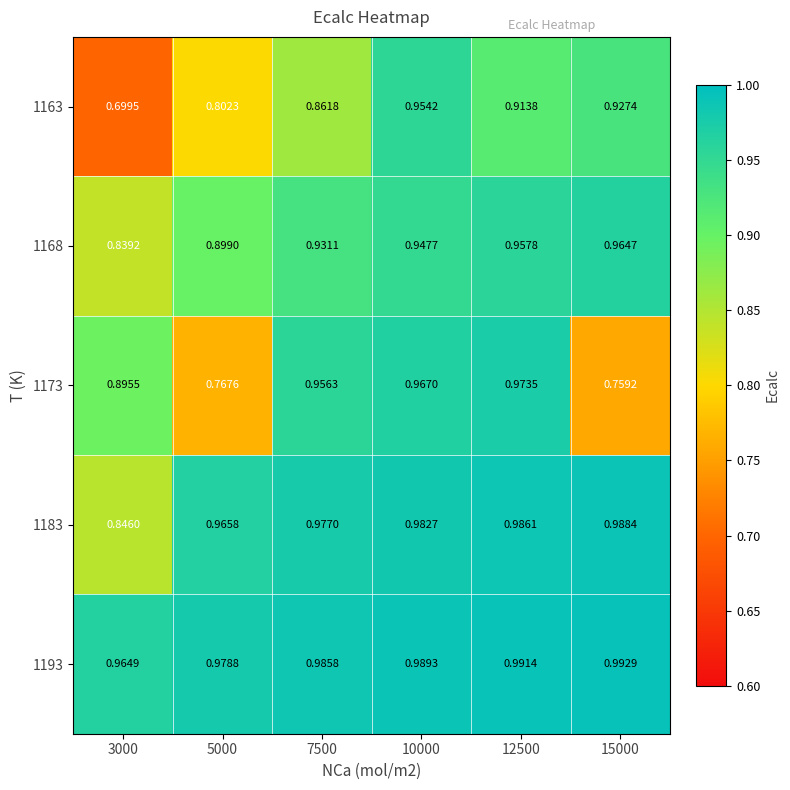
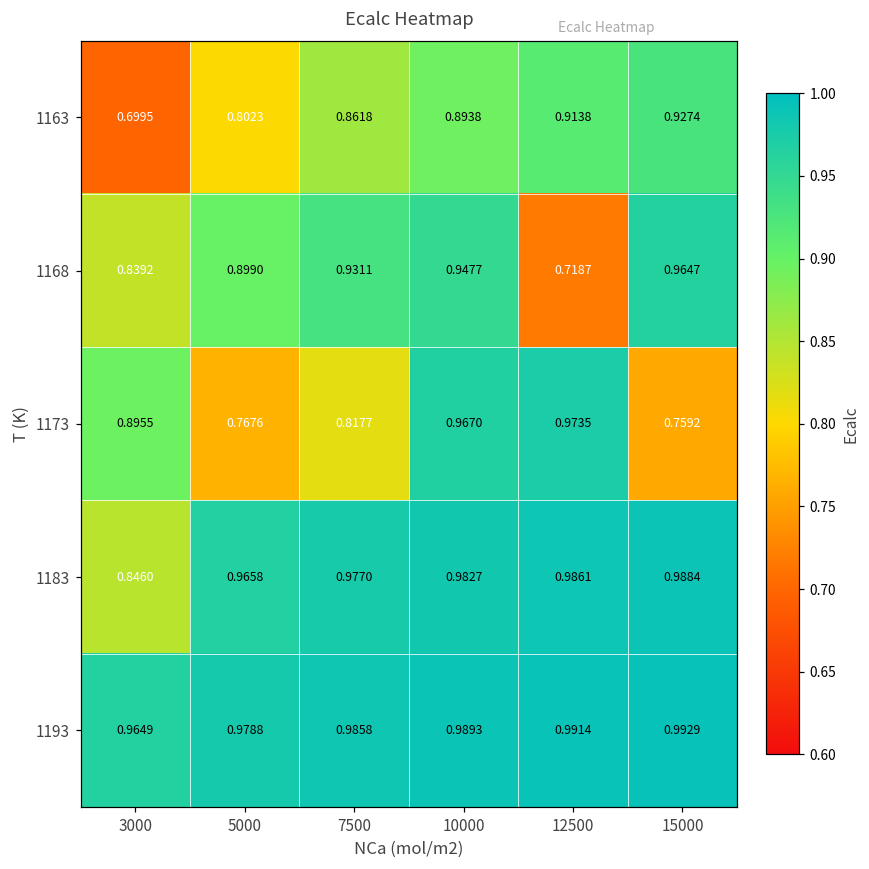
1163, 10000: 0.9542 -> 0.8938
1168, 12500: 0.9578 -> 0.7187
1173, 7500: 0.9563 -> 0.8177
